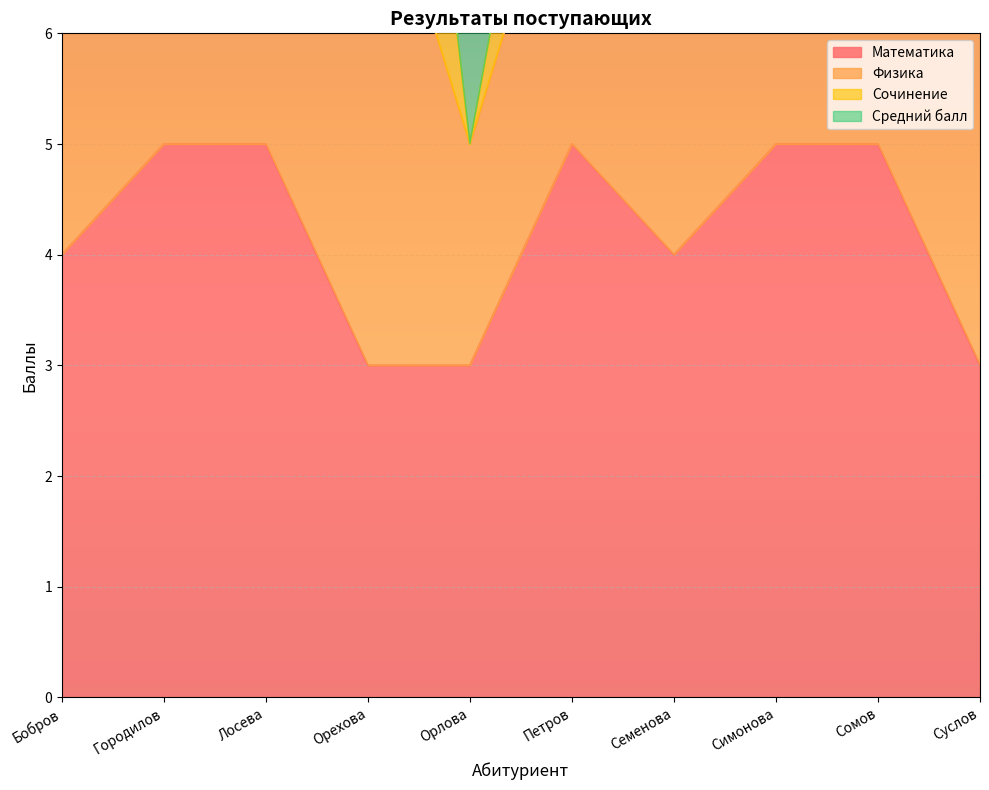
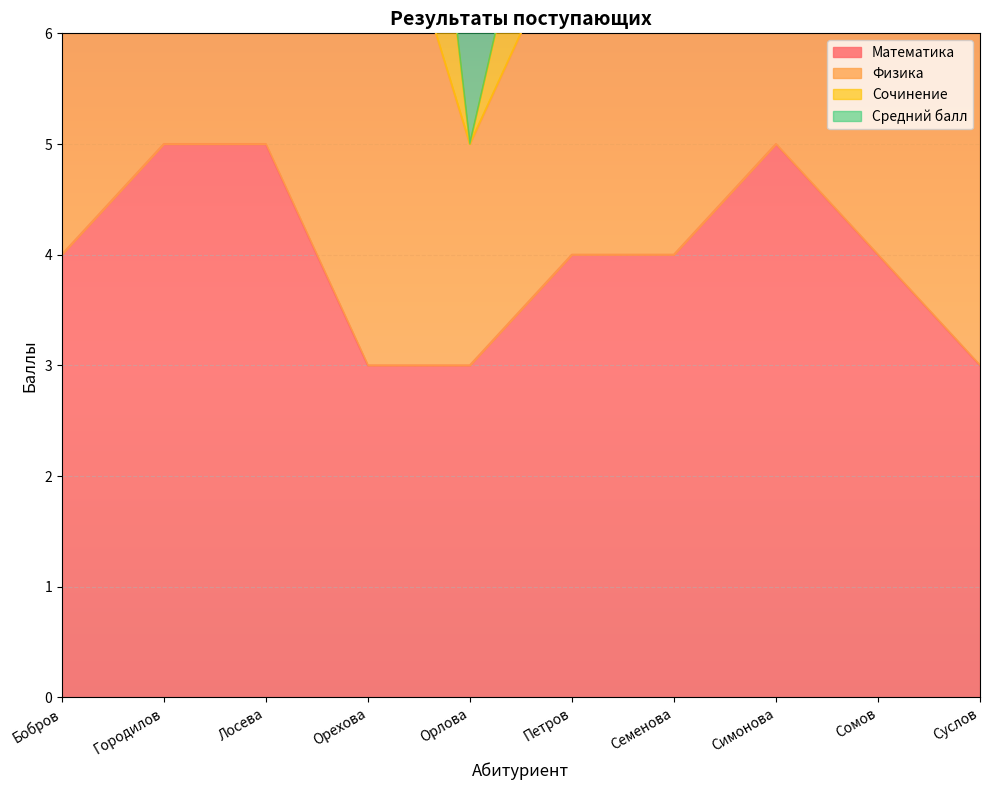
Математика, Петров: 5 -> 4
Математика, Сомов: 5 -> 4
